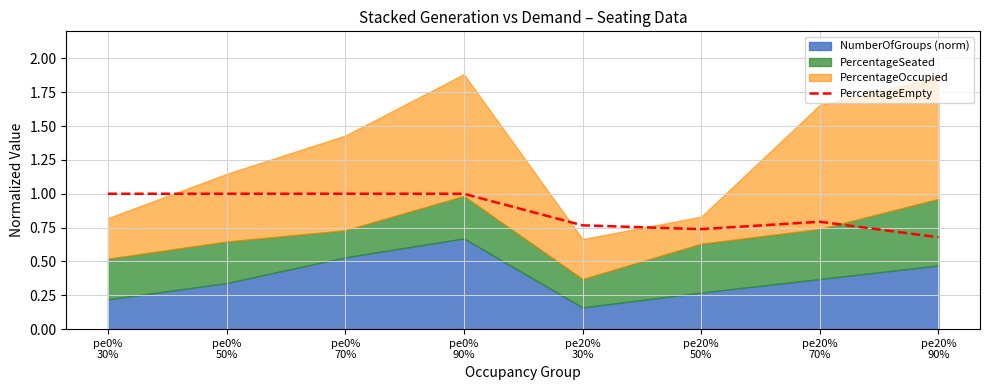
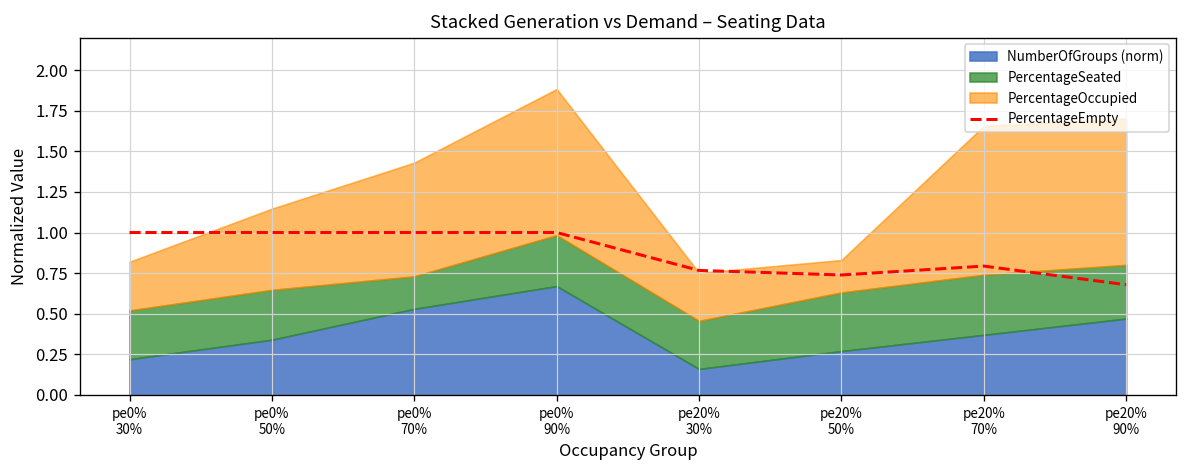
PercentageSeated, pe20% 30%: 0.21 -> 0.30
PercentageSeated, pe20% 90%: 0.49 -> 0.33
